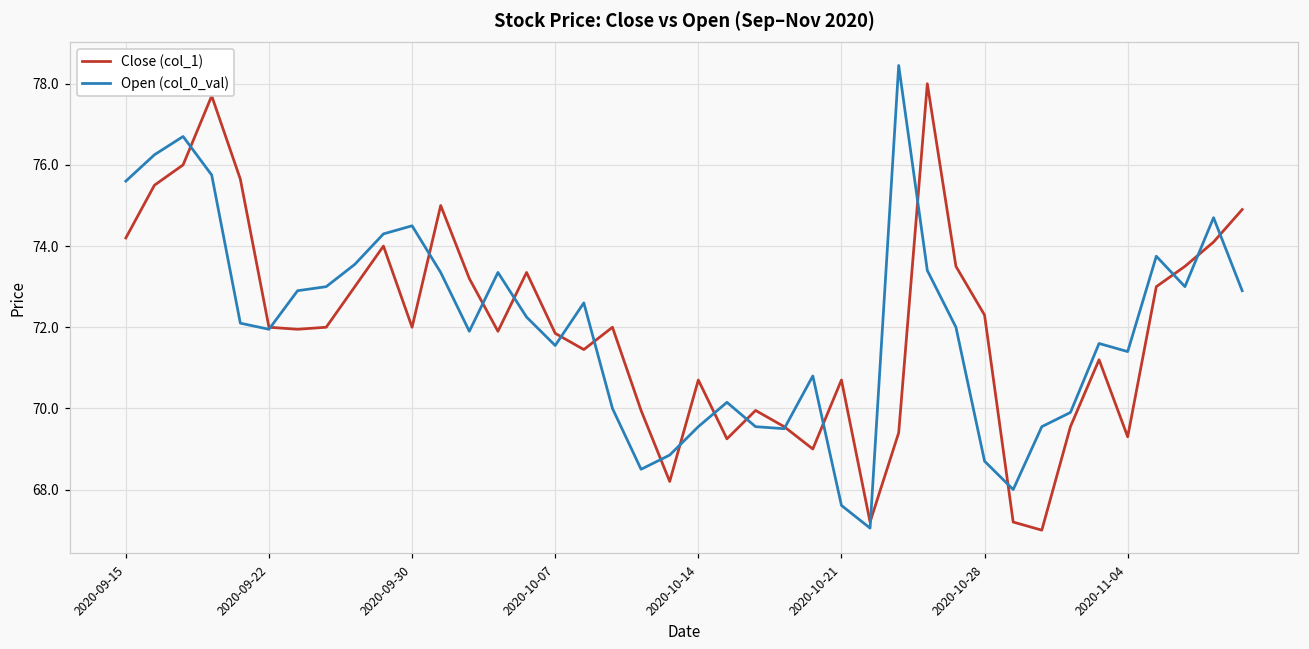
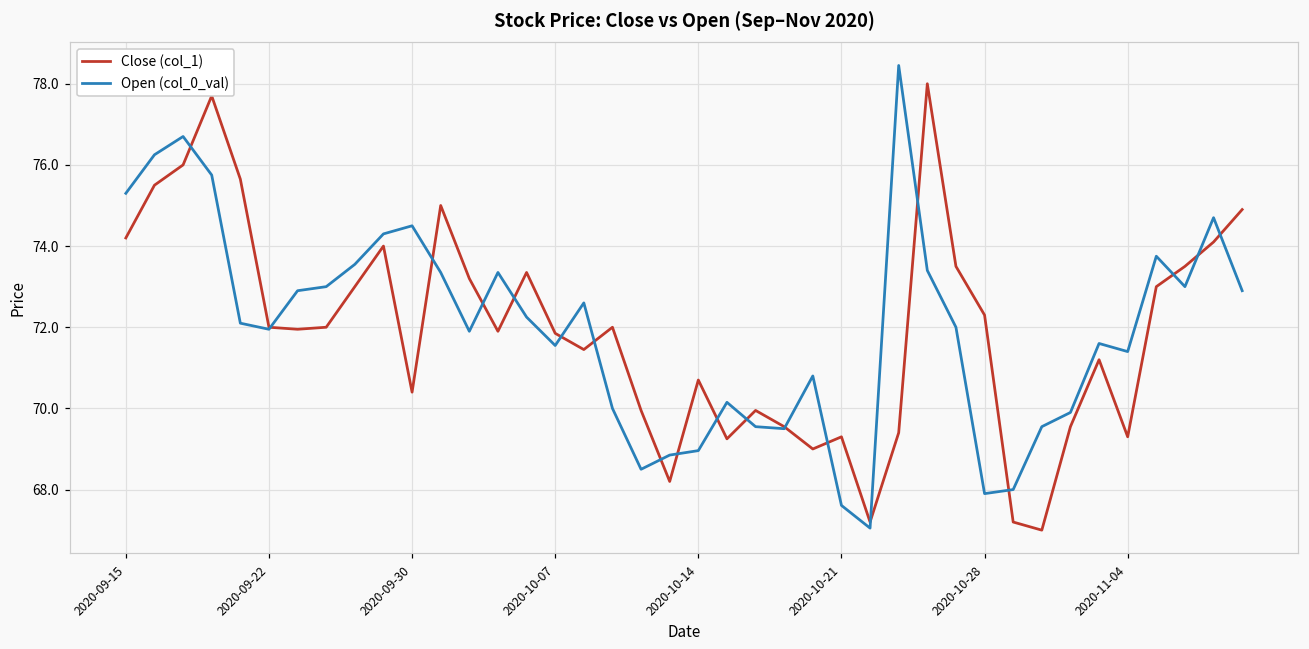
Open (col_0_val), 2020-09-15: 75.6 -> 75.3
Close (col_1), 2020-09-30: 72.0 -> 70.4
Open (col_0_val), 2020-10-14: 69.6 -> 69.0
Close (col_1), 2020-10-21: 70.7 -> 69.3
Open (col_0_val), 2020-10-28: 68.7 -> 67.9
